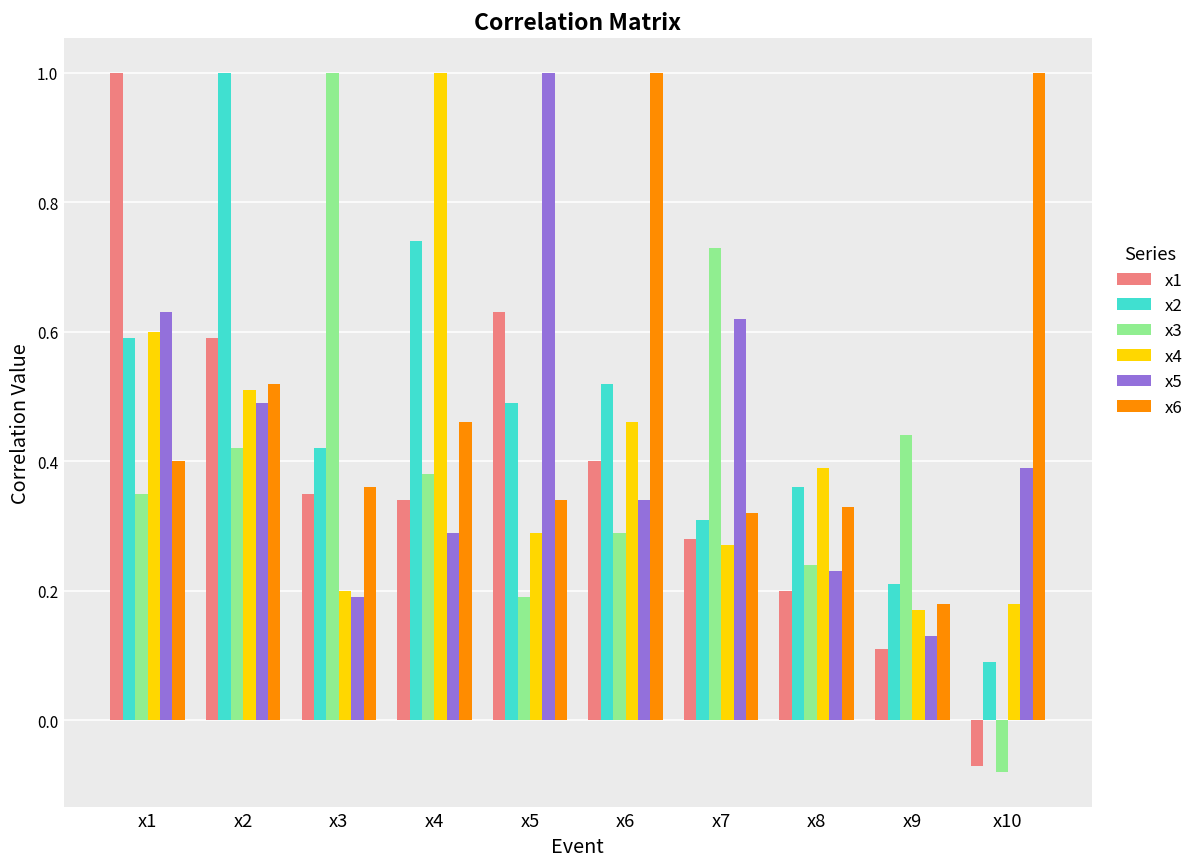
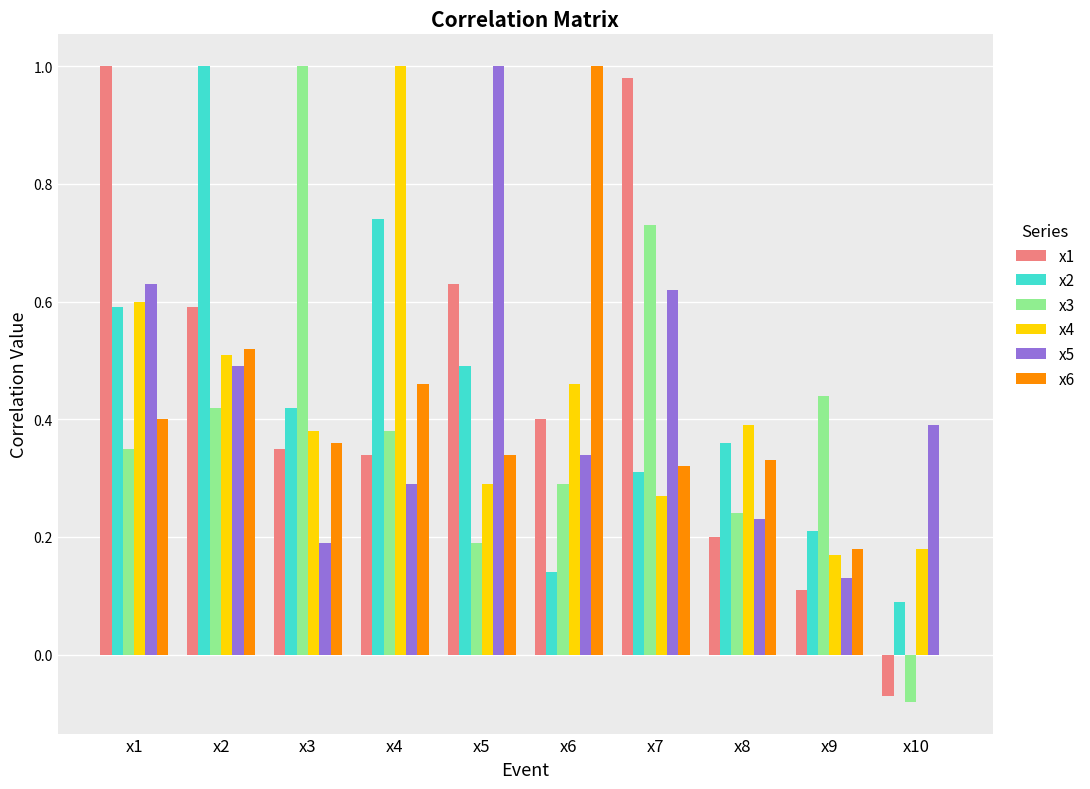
x4, x3: 0.20 -> 0.38
x2, x6: 0.52 -> 0.14
x1, x7: 0.28 -> 0.98
x6, x10: 1 -> 0
